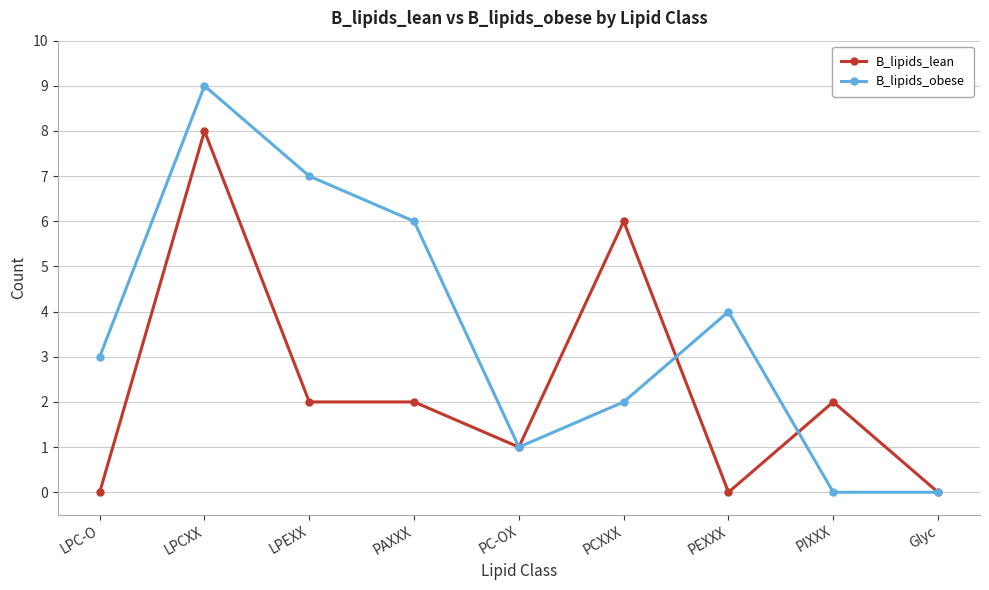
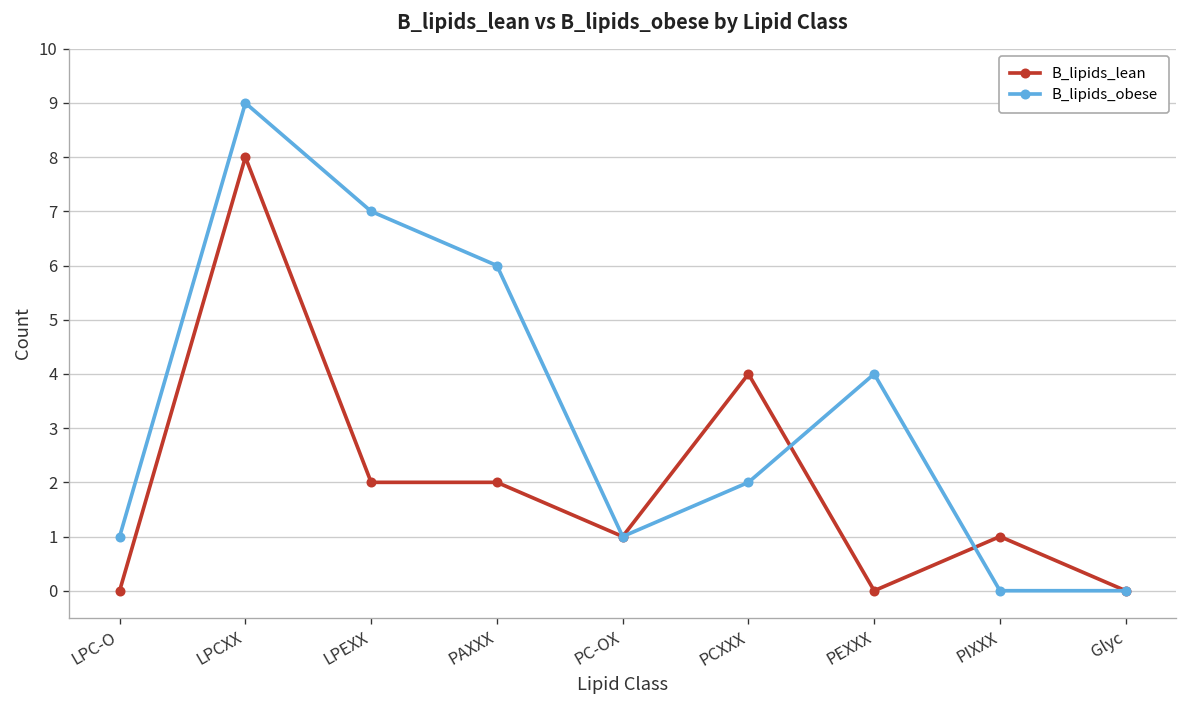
B_lipids_obese, LPC-O: 3 -> 1
B_lipids_lean, PCXXX: 6 -> 4
B_lipids_lean, PIXXX: 2 -> 1
